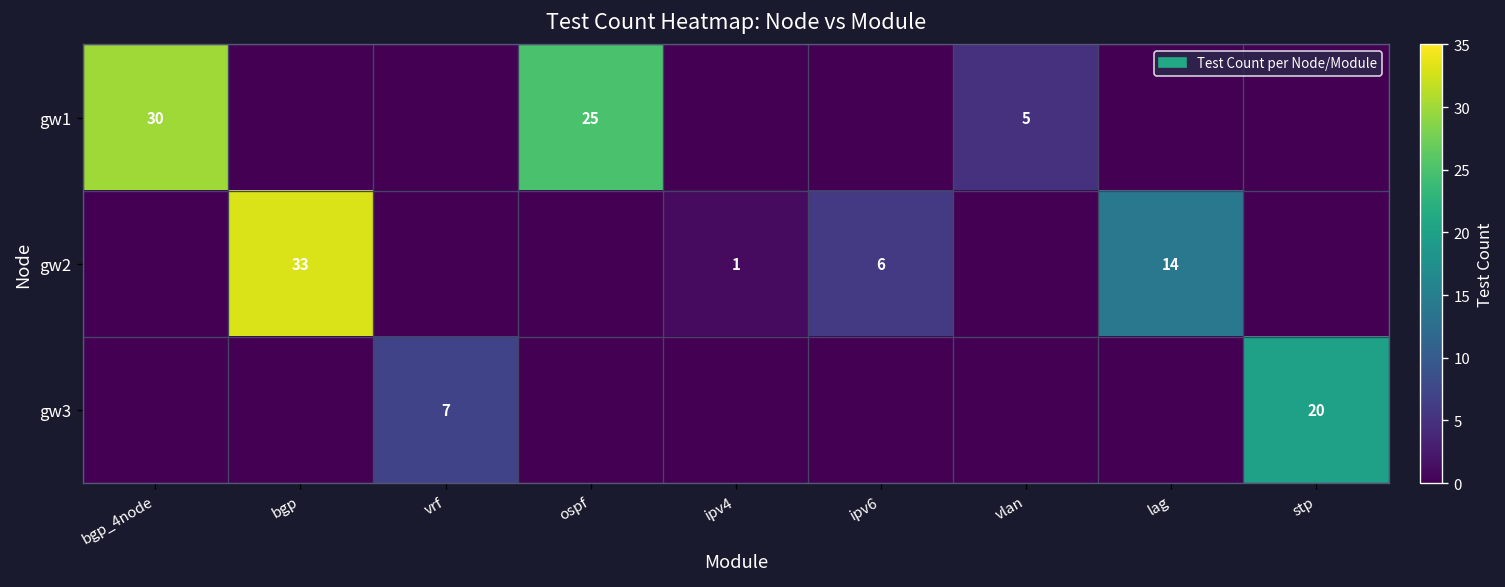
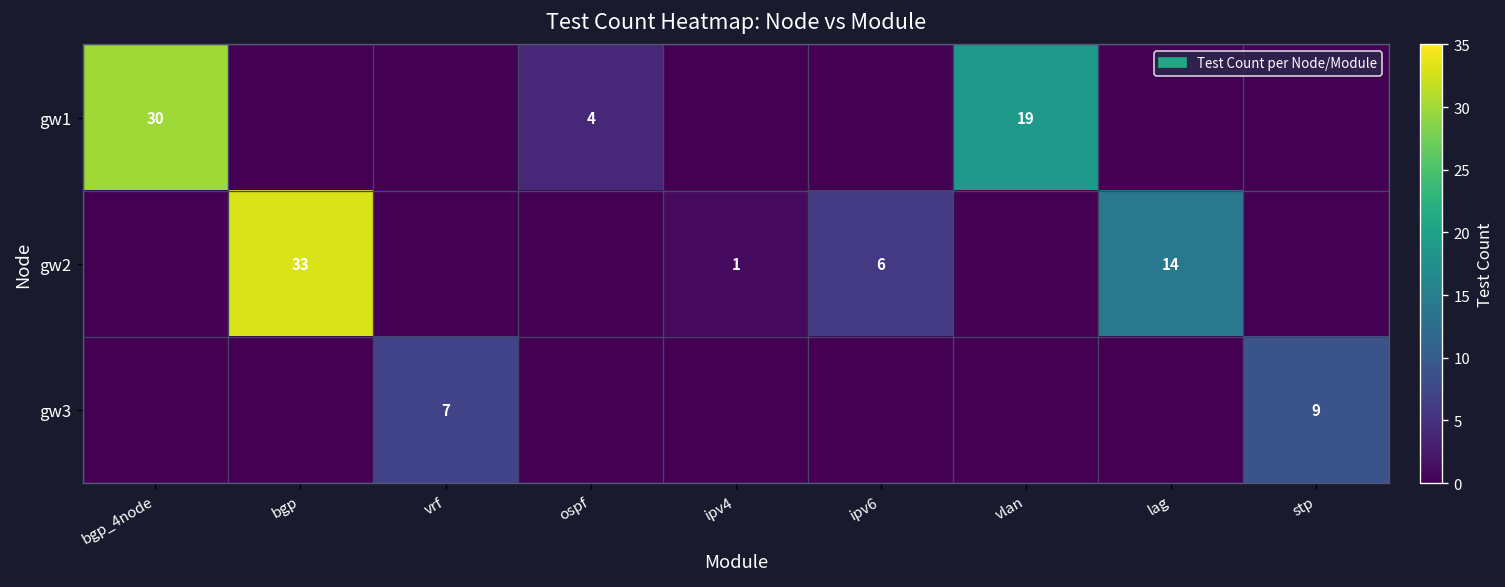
gw1, ospf: 25 -> 4
gw1, vlan: 5 -> 19
gw3, stp: 20 -> 9
